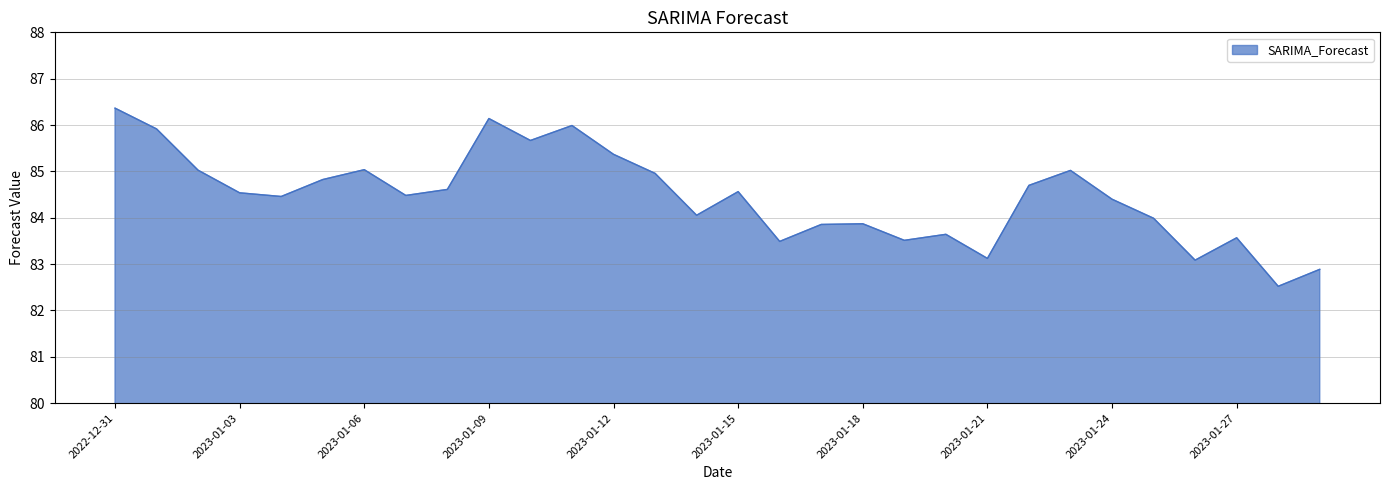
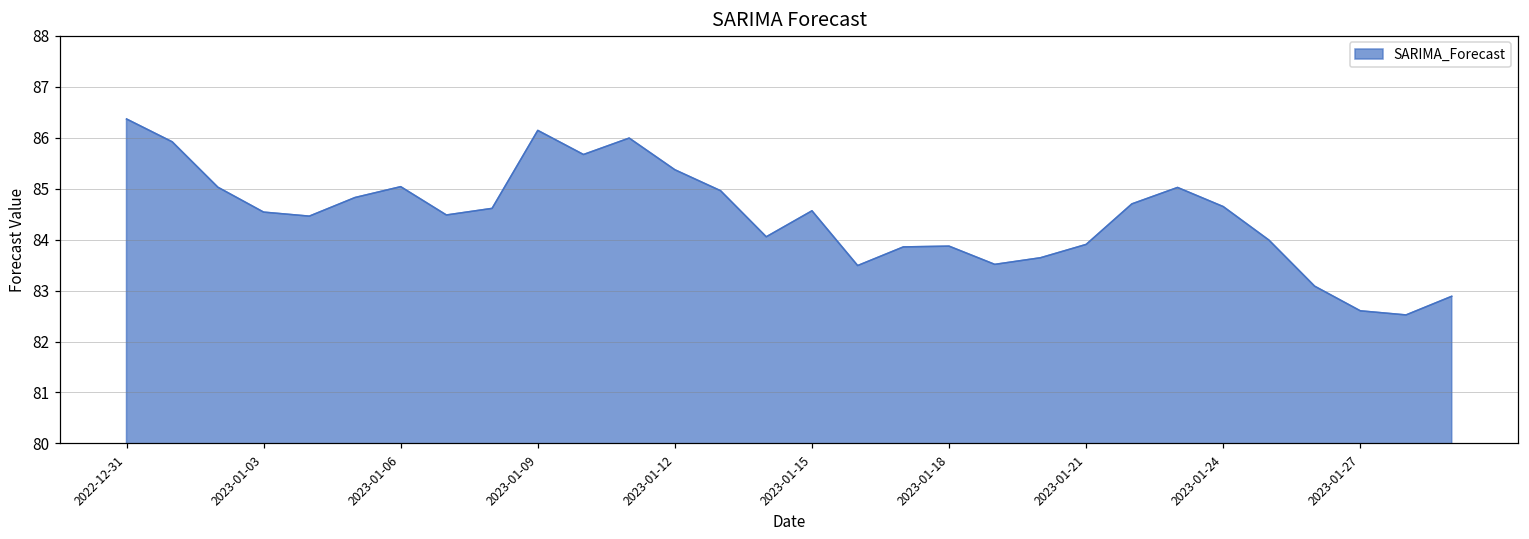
2023-01-21: 83.1 -> 83.9
2023-01-24: 84.4 -> 84.6
2023-01-27: 83.6 -> 82.6
